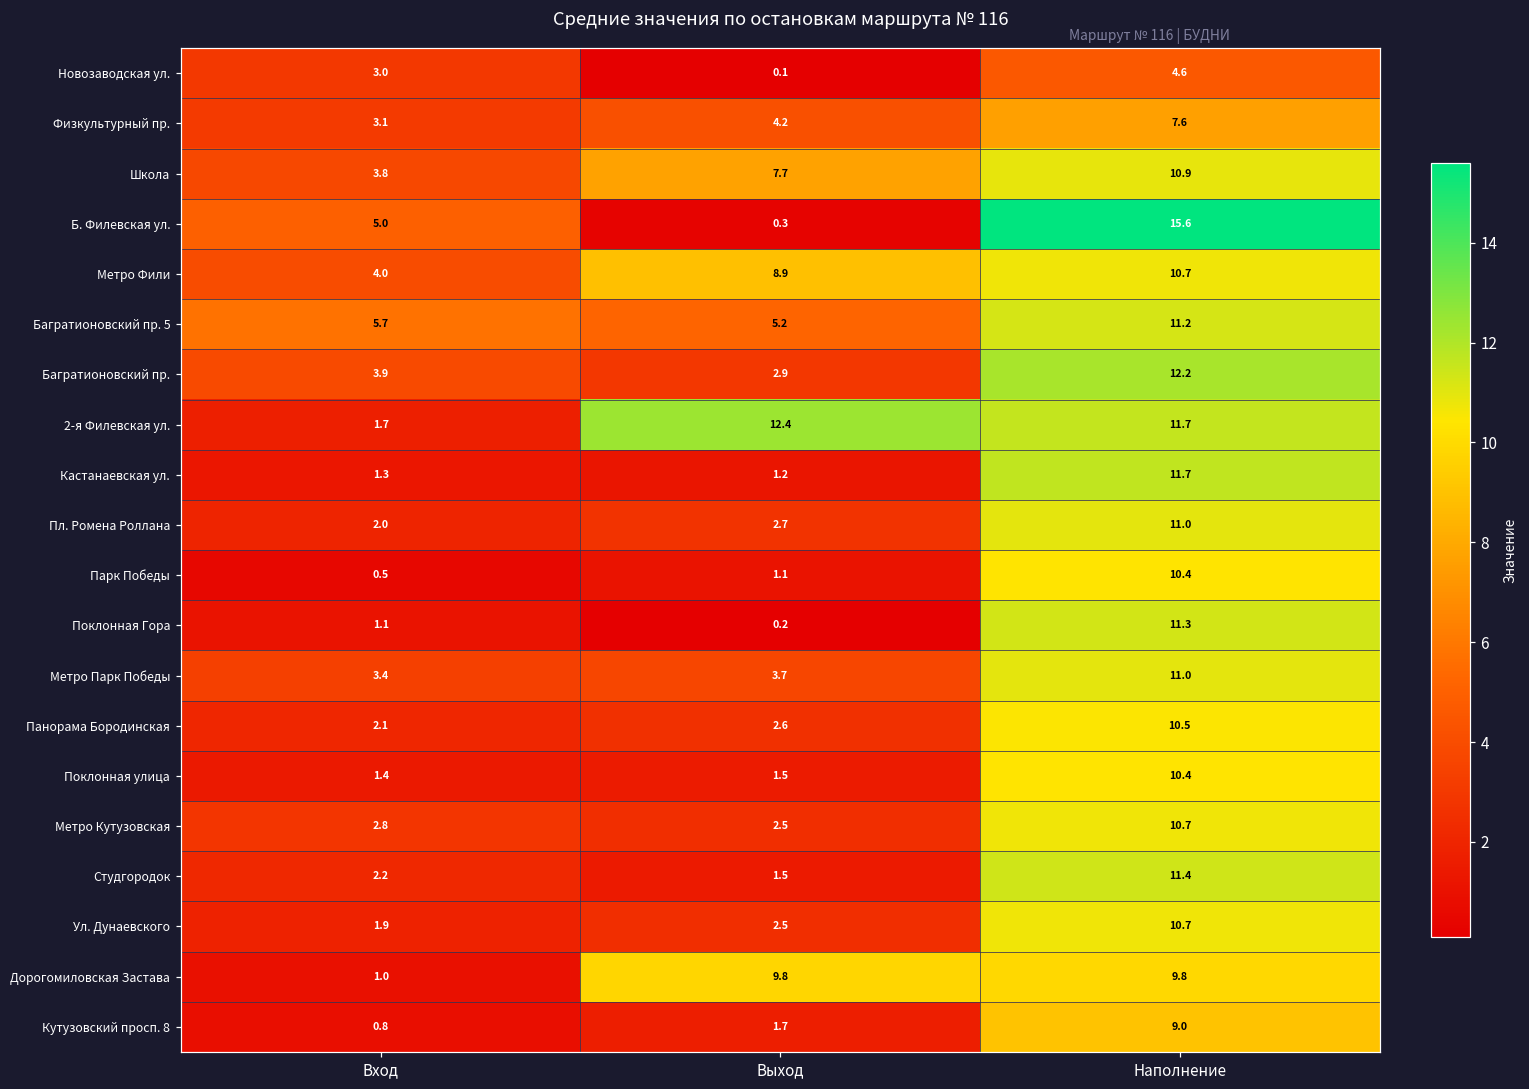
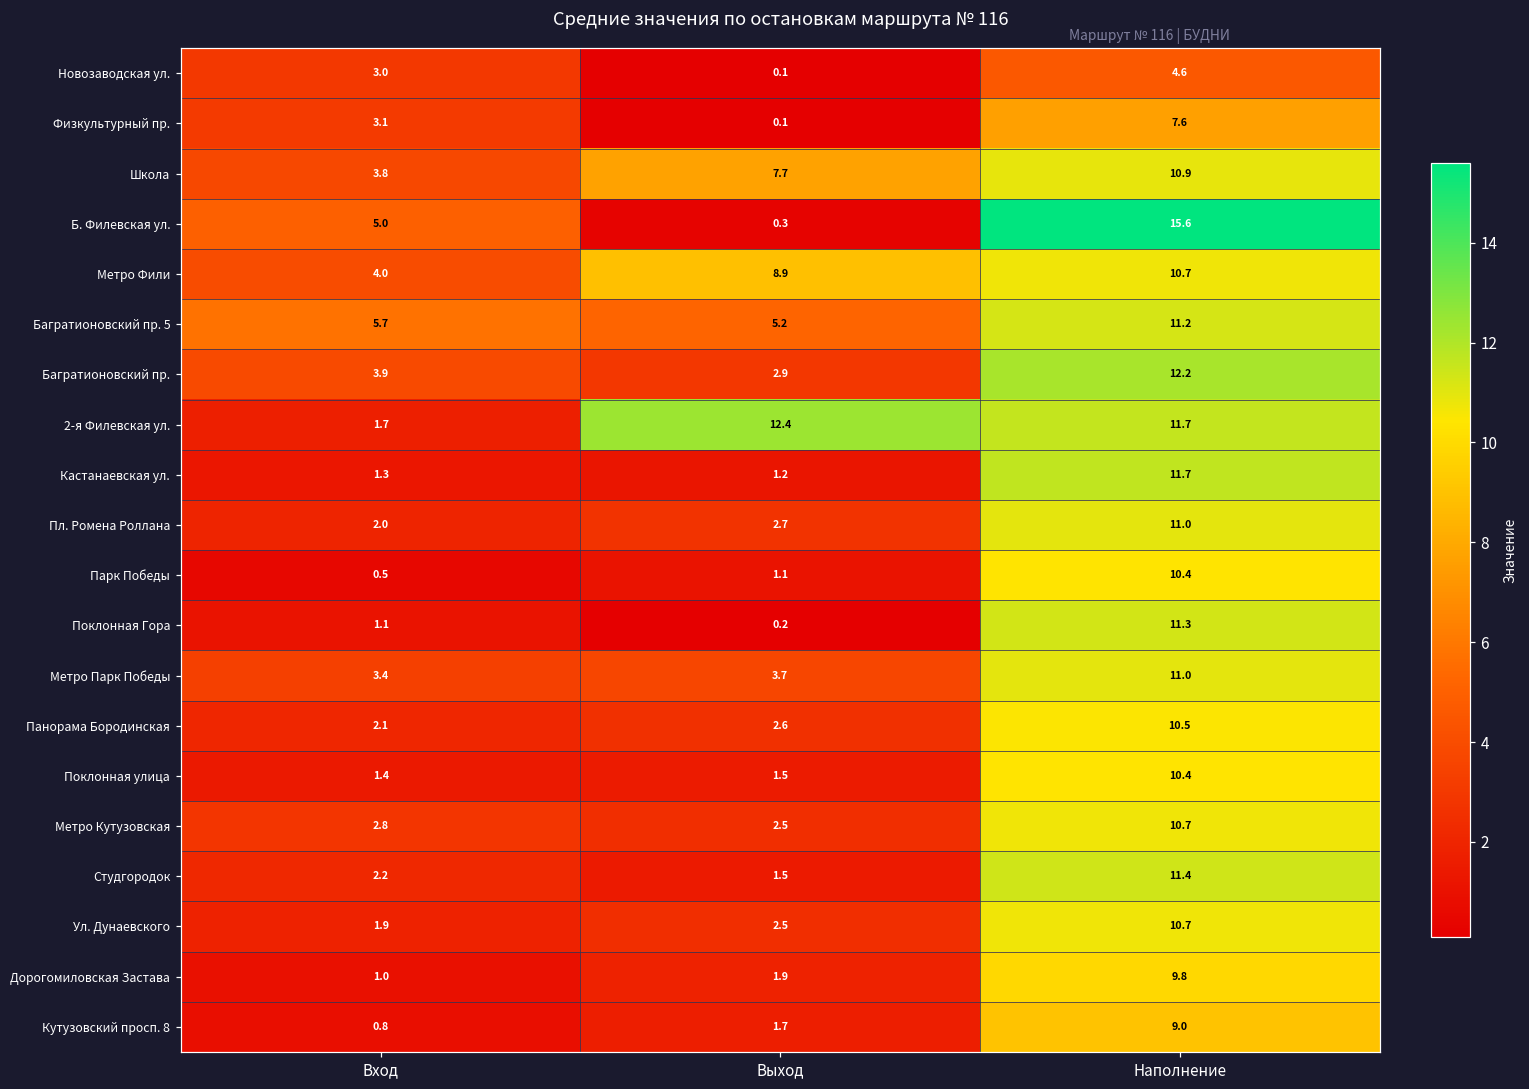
Физкультурный пр., Выход: 4.2 -> 0.1
Дорогомиловская Застава, Выход: 9.8 -> 1.9
